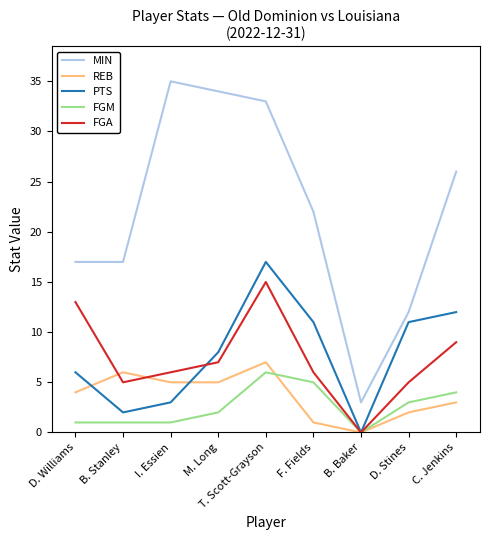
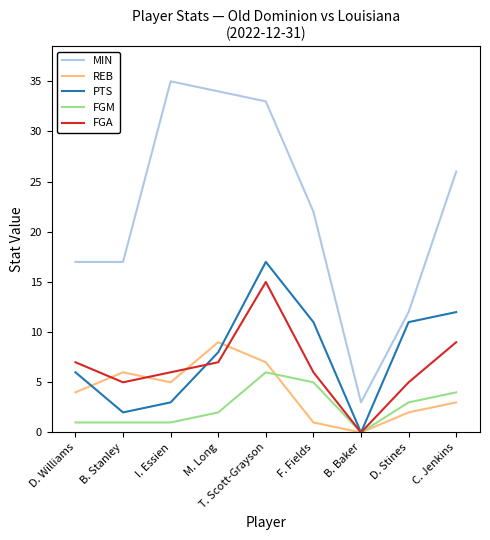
FGA, D. Williams: 13 -> 7
REB, M. Long: 5 -> 9
